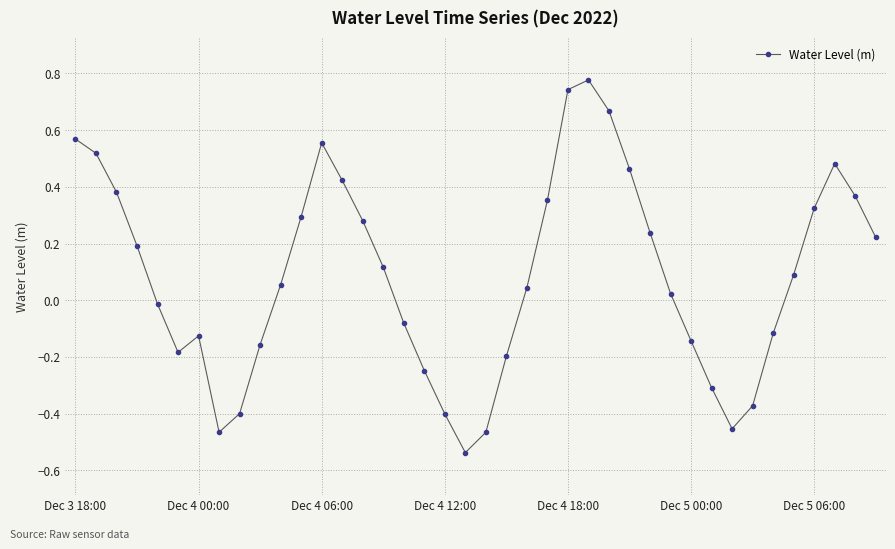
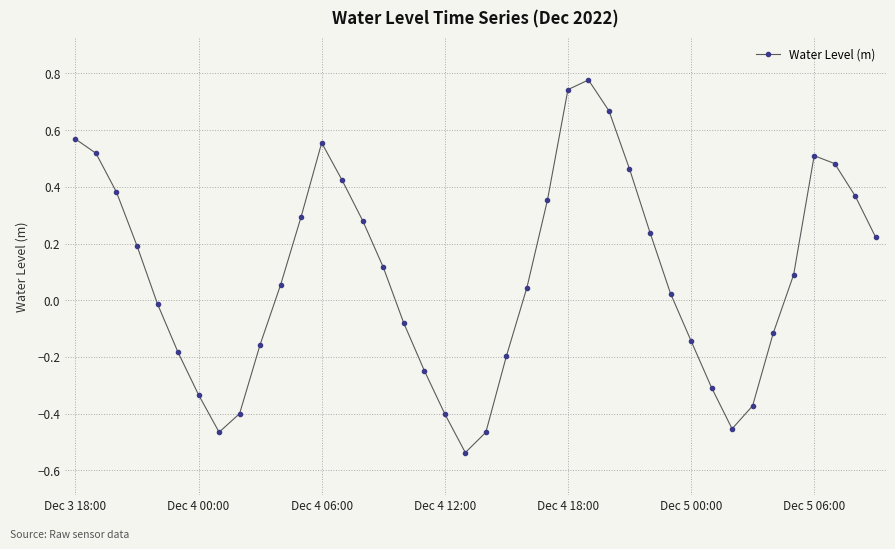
Dec 4 00:00: -0.13 -> -0.33
Dec 5 06:00: 0.32 -> 0.51
